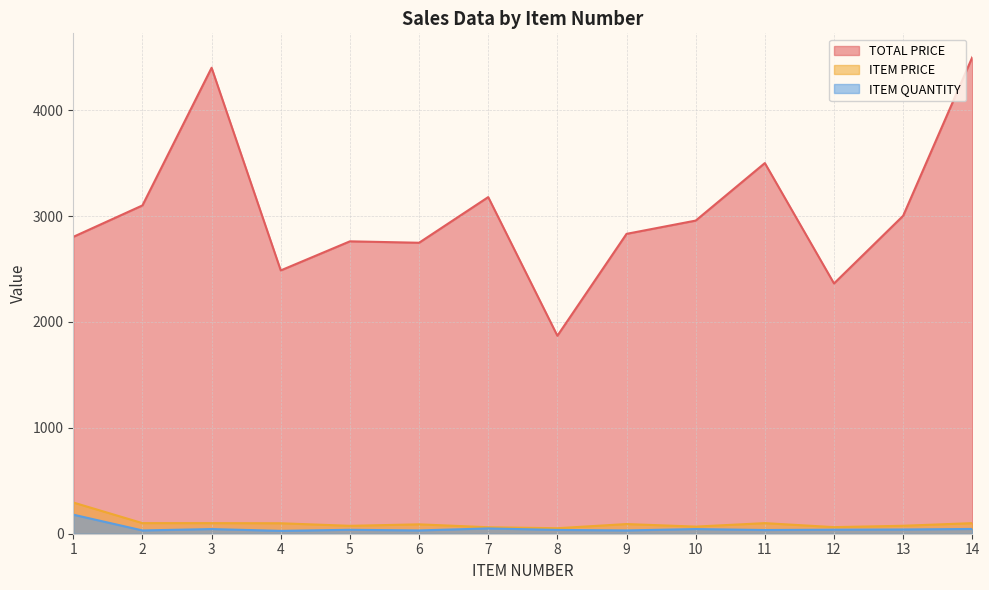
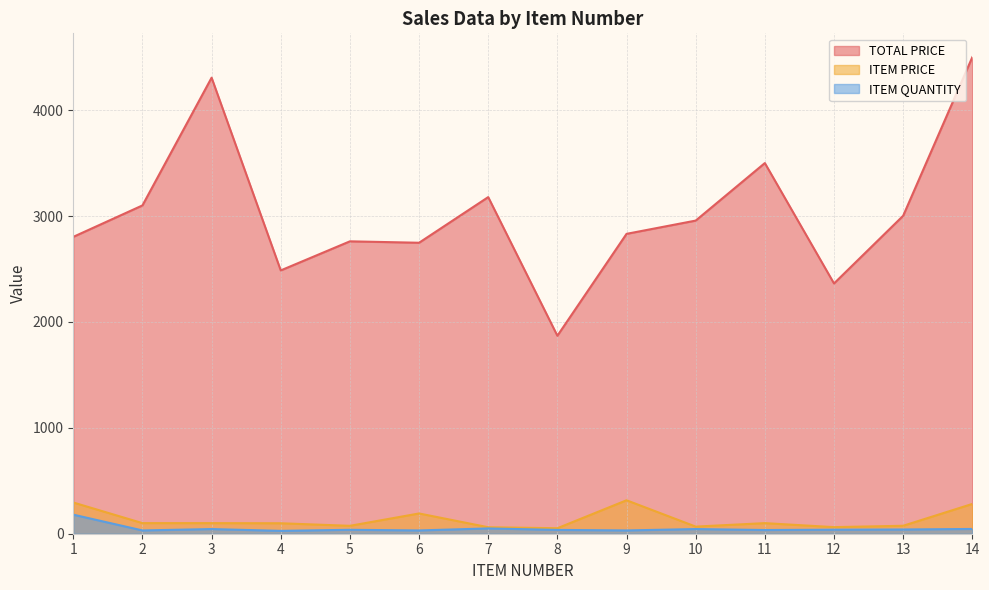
TOTAL PRICE, 3: 4400 -> 4310
ITEM PRICE, 6: 90 -> 190
ITEM PRICE, 9: 90 -> 320
ITEM PRICE, 14: 100 -> 280
